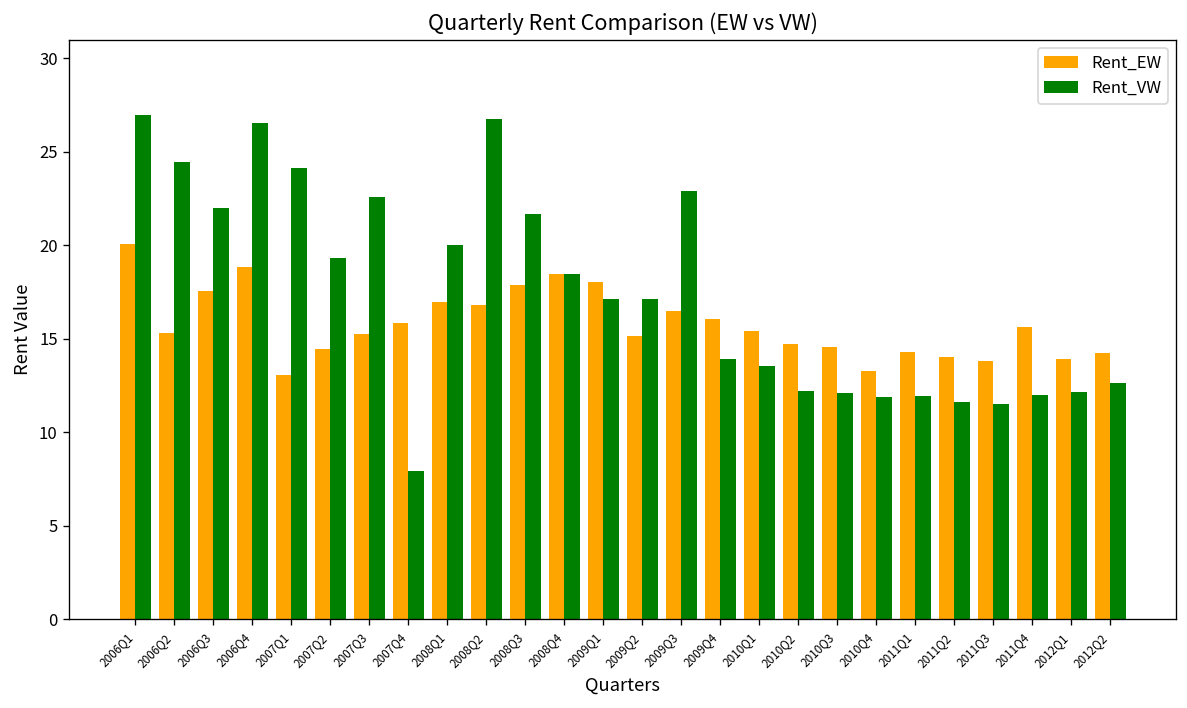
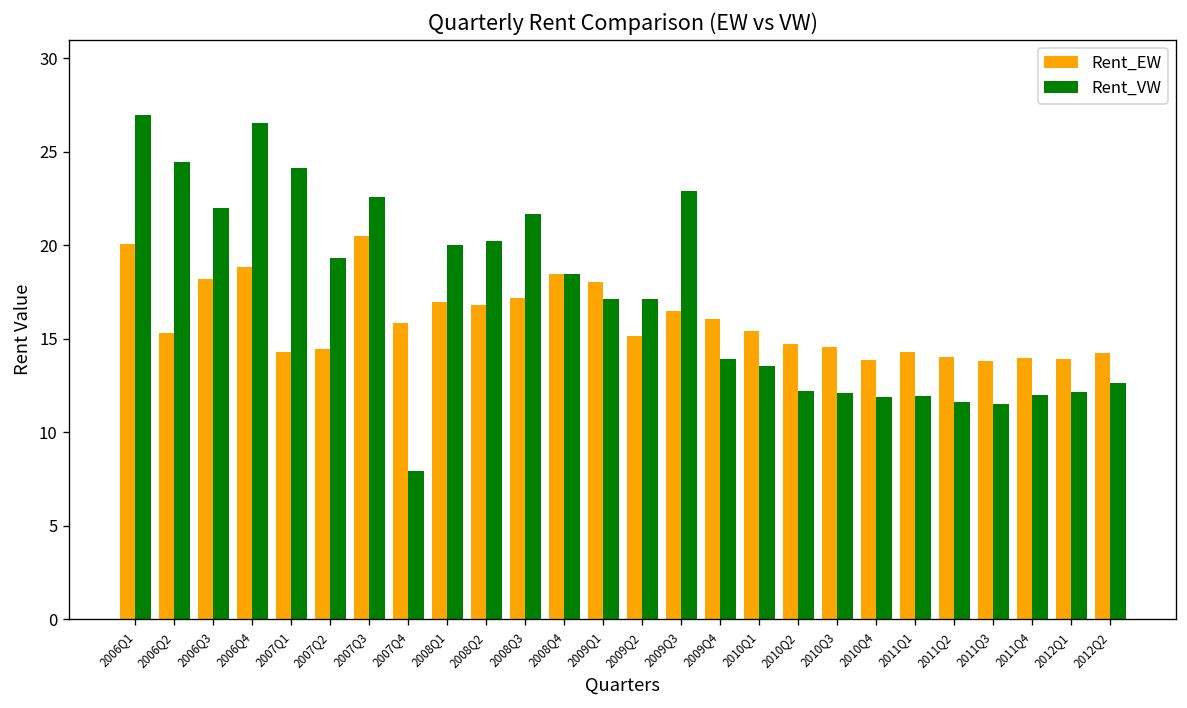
Rent_EW, 2006Q3: 17.5 -> 18.2
Rent_EW, 2007Q1: 13.1 -> 14.3
Rent_EW, 2007Q3: 15.3 -> 20.5
Rent_VW, 2008Q2: 26.8 -> 20.2
Rent_EW, 2008Q3: 17.9 -> 17.2
Rent_EW, 2010Q4: 13.3 -> 13.9
Rent_EW, 2011Q4: 15.6 -> 14.0
